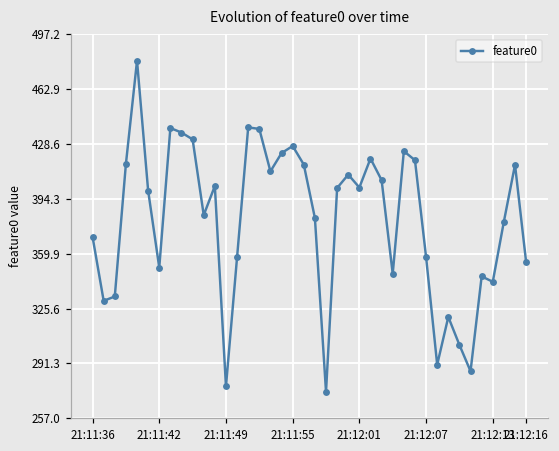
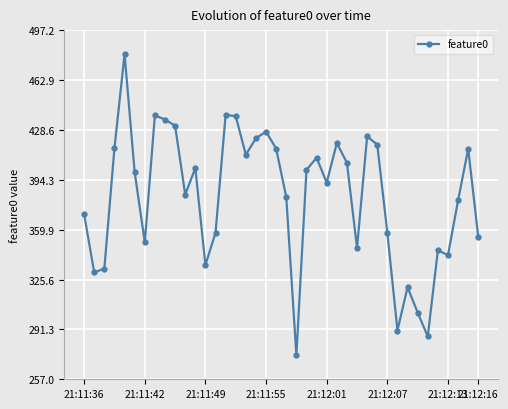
21:11:49: 277 -> 336
21:12:01: 401 -> 392
